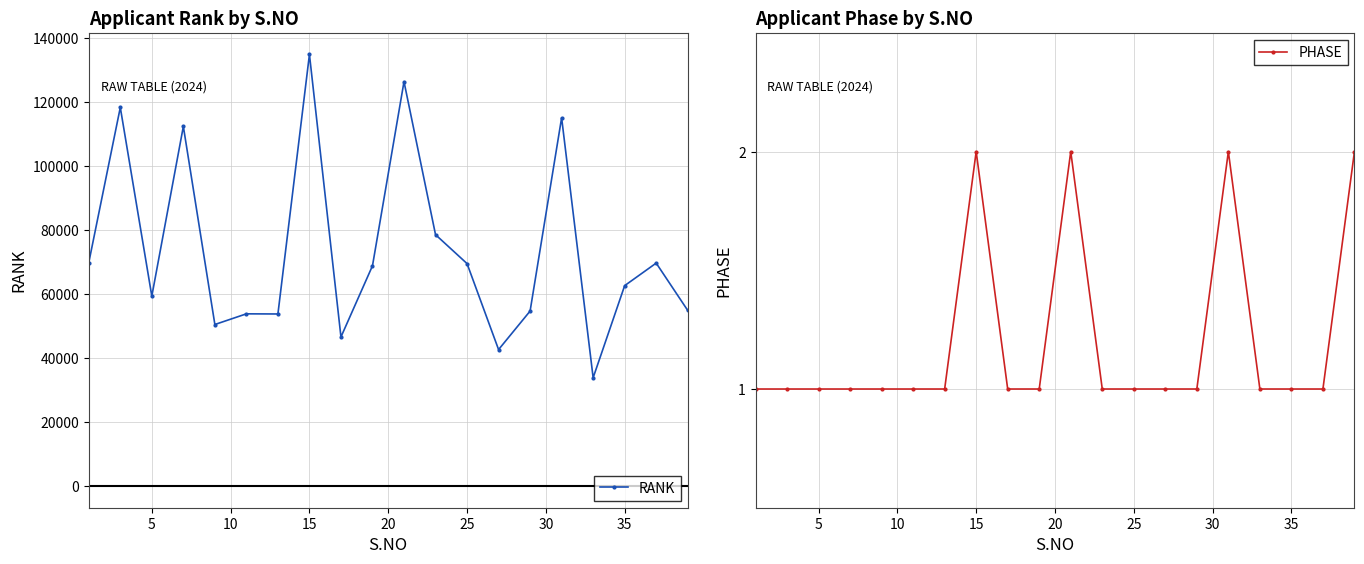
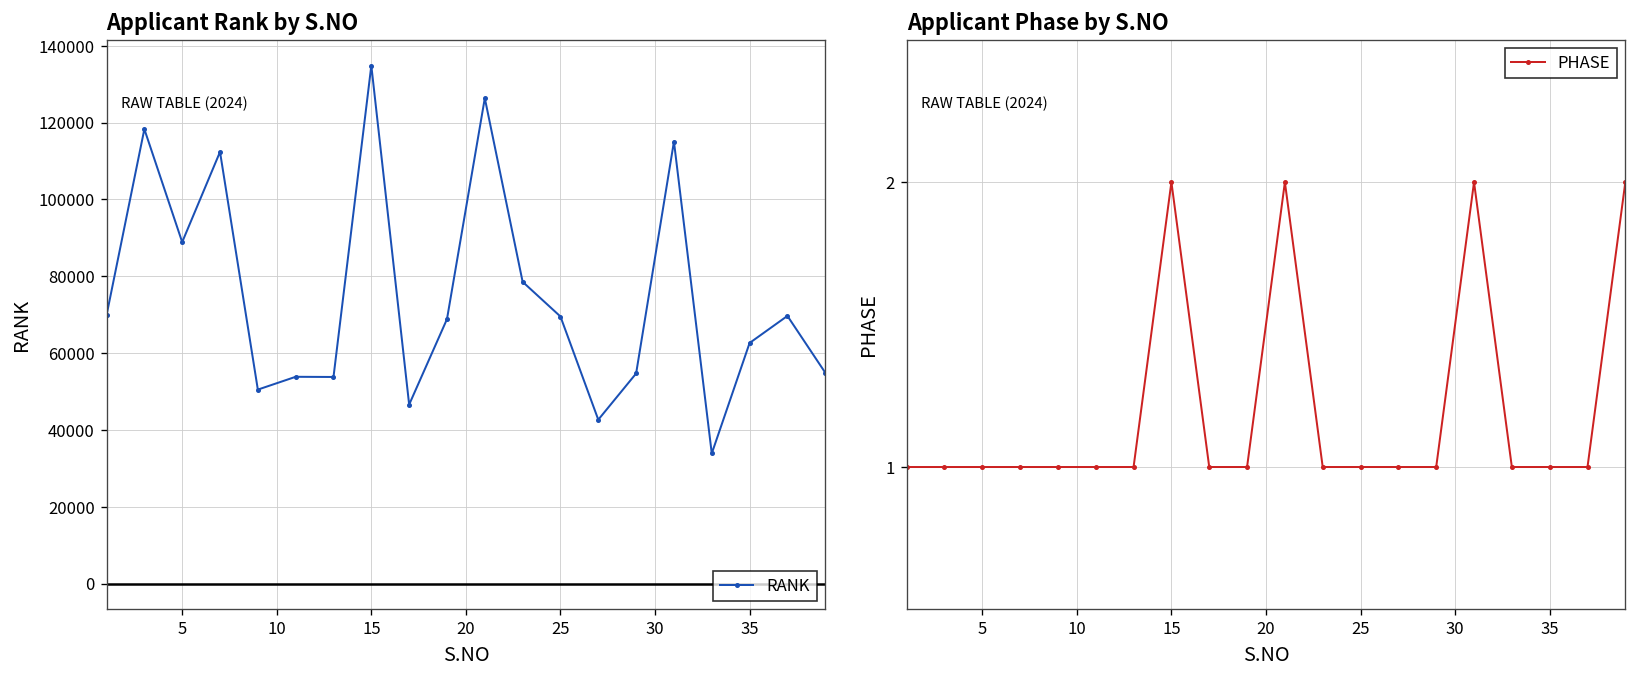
Applicant Rank by S.NO, 5: 59000 -> 89000
